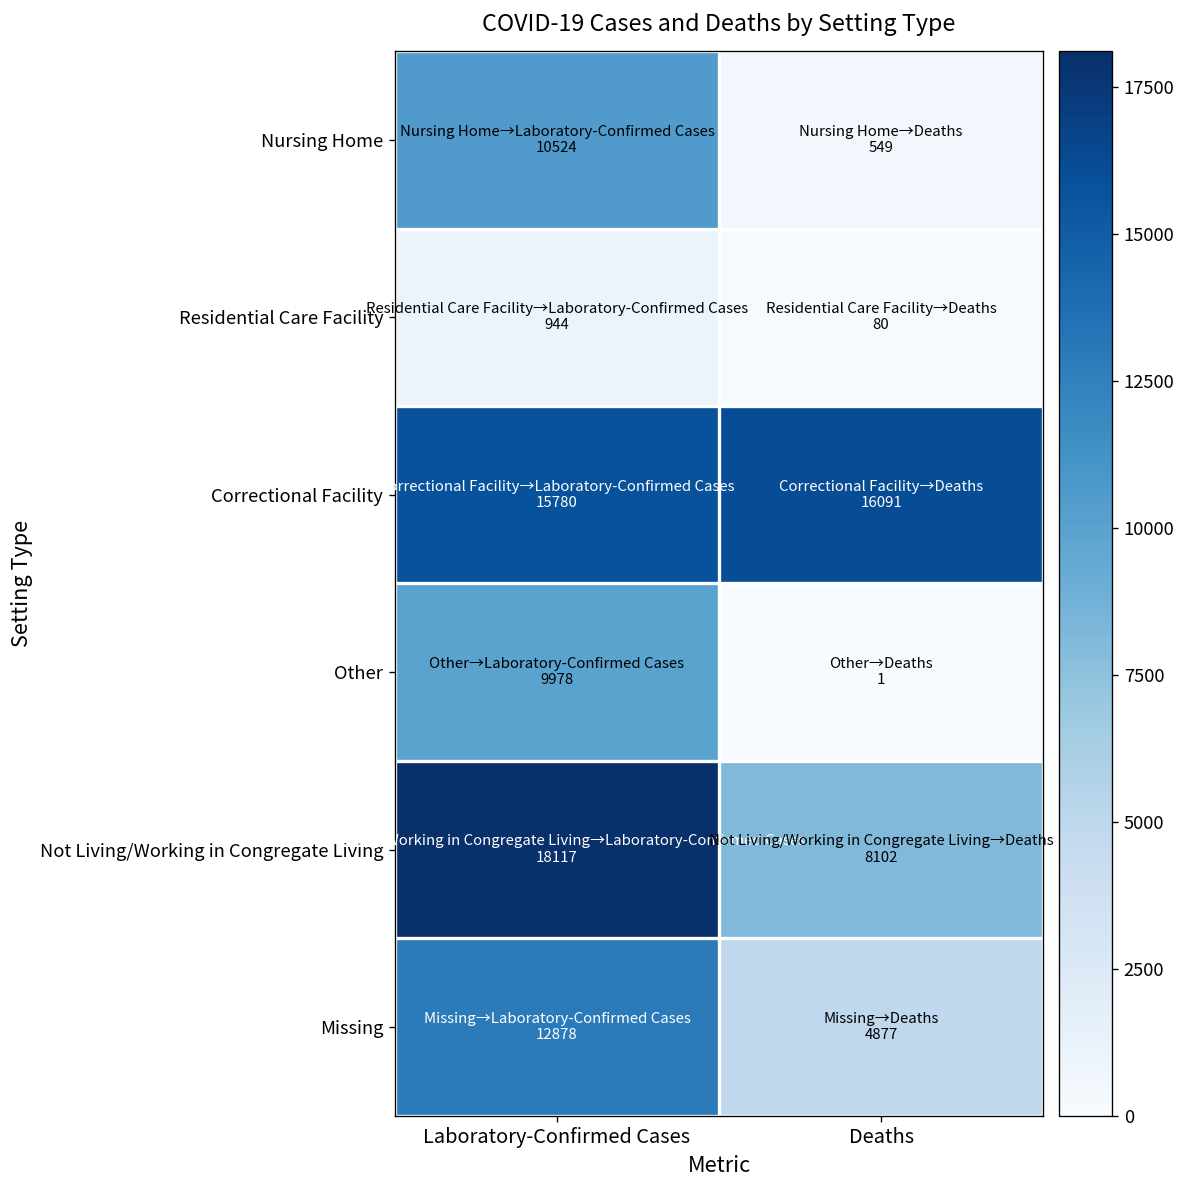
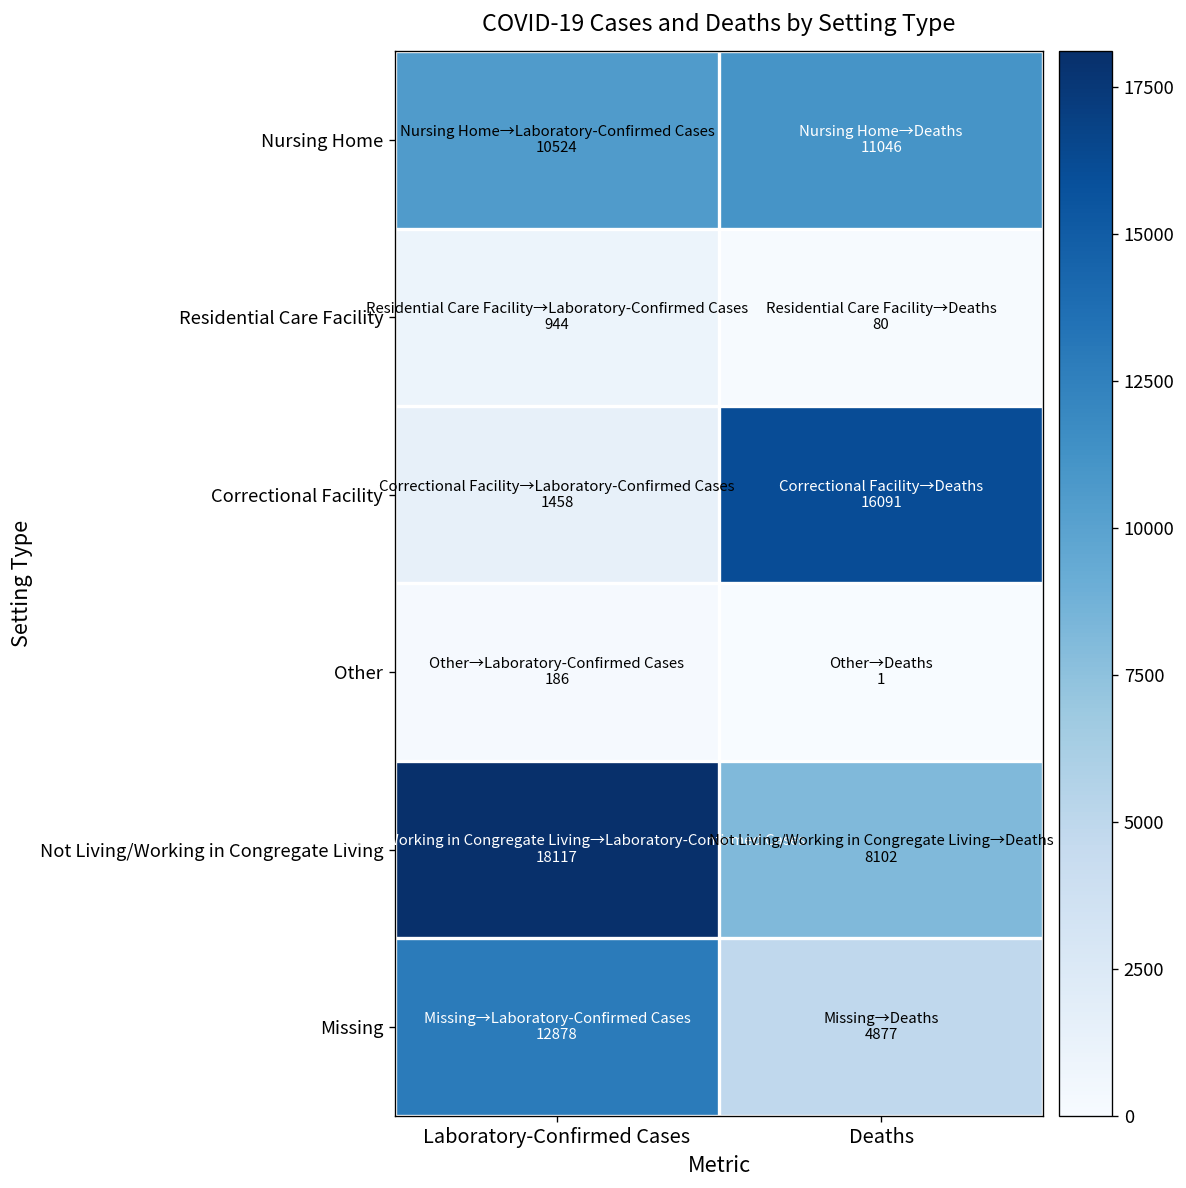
Nursing Home, Deaths: 549 -> 11046
Correctional Facility, Laboratory-Confirmed Cases: 15780 -> 1458
Other, Laboratory-Confirmed Cases: 9978 -> 186
